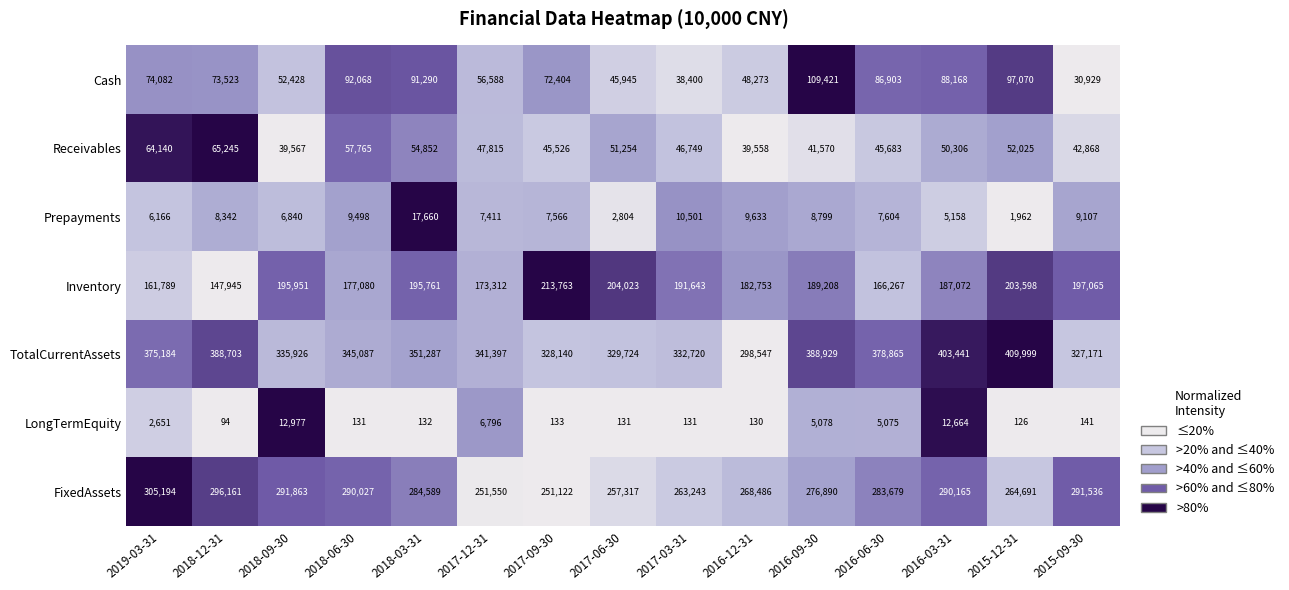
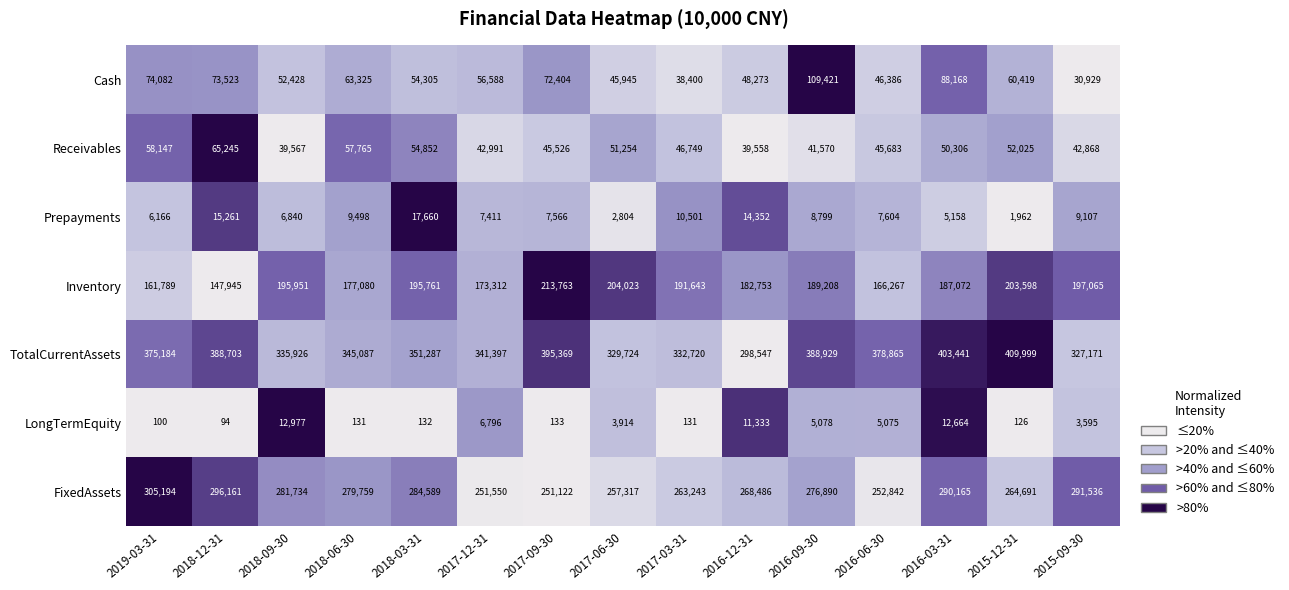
Cash, 2018-06-30: 92,068 -> 63,325
Cash, 2018-03-31: 91,290 -> 54,305
Cash, 2016-06-30: 86,903 -> 46,386
Cash, 2015-12-31: 97,070 -> 60,419
Receivables, 2019-03-31: 64,140 -> 58,147
Receivables, 2017-12-31: 47,815 -> 42,991
Prepayments, 2018-12-31: 8,342 -> 15,261
Prepayments, 2016-12-31: 9,633 -> 14,352
TotalCurrentAssets, 2017-09-30: 328,140 -> 395,369
LongTermEquity, 2019-03-31: 2,651 -> 100
LongTermEquity, 2017-06-30: 131 -> 3,914
LongTermEquity, 2016-12-31: 130 -> 11,333
LongTermEquity, 2015-09-30: 141 -> 3,595
FixedAssets, 2018-09-30: 291,863 -> 281,734
FixedAssets, 2018-06-30: 290,027 -> 279,759
FixedAssets, 2016-06-30: 283,679 -> 252,842
